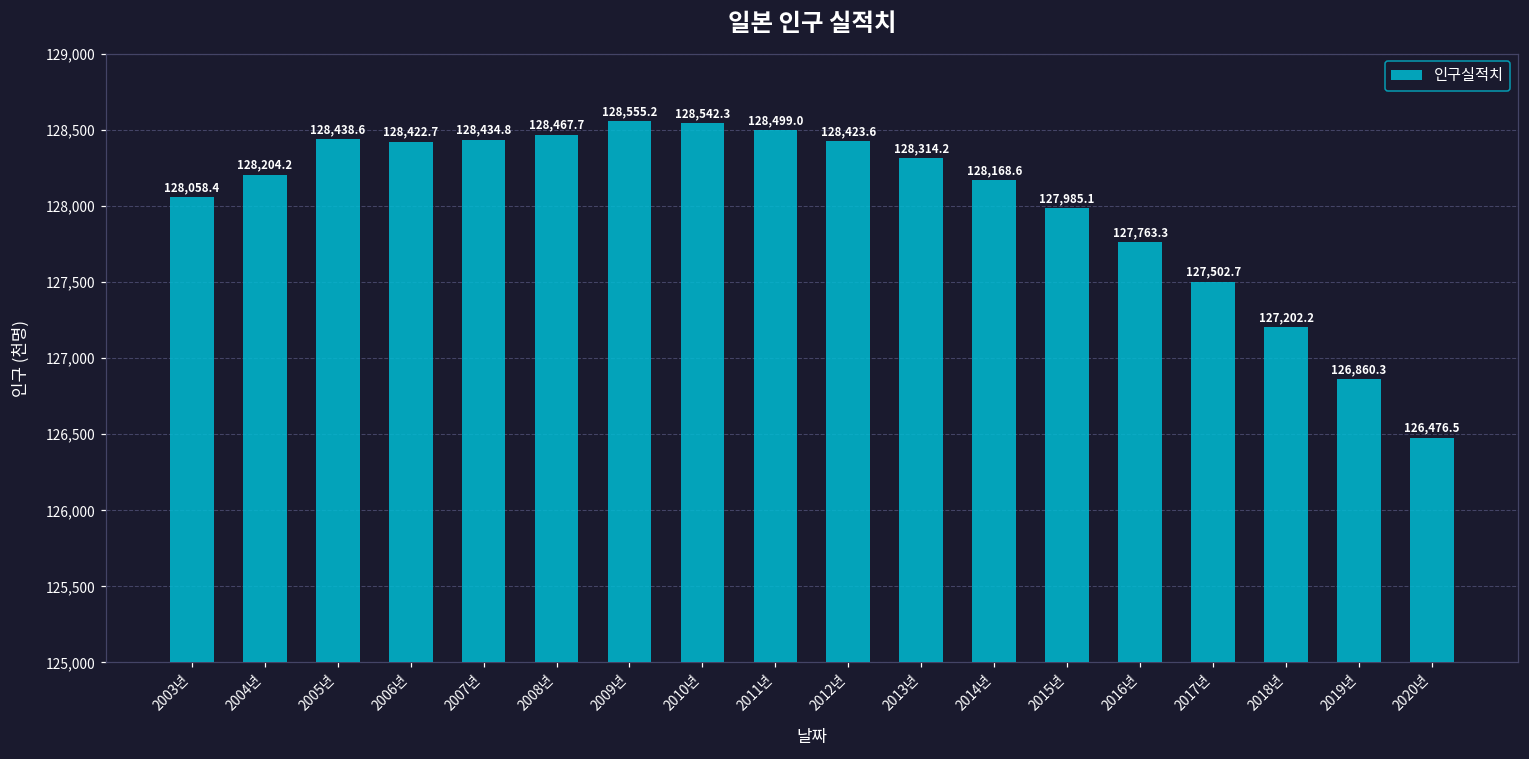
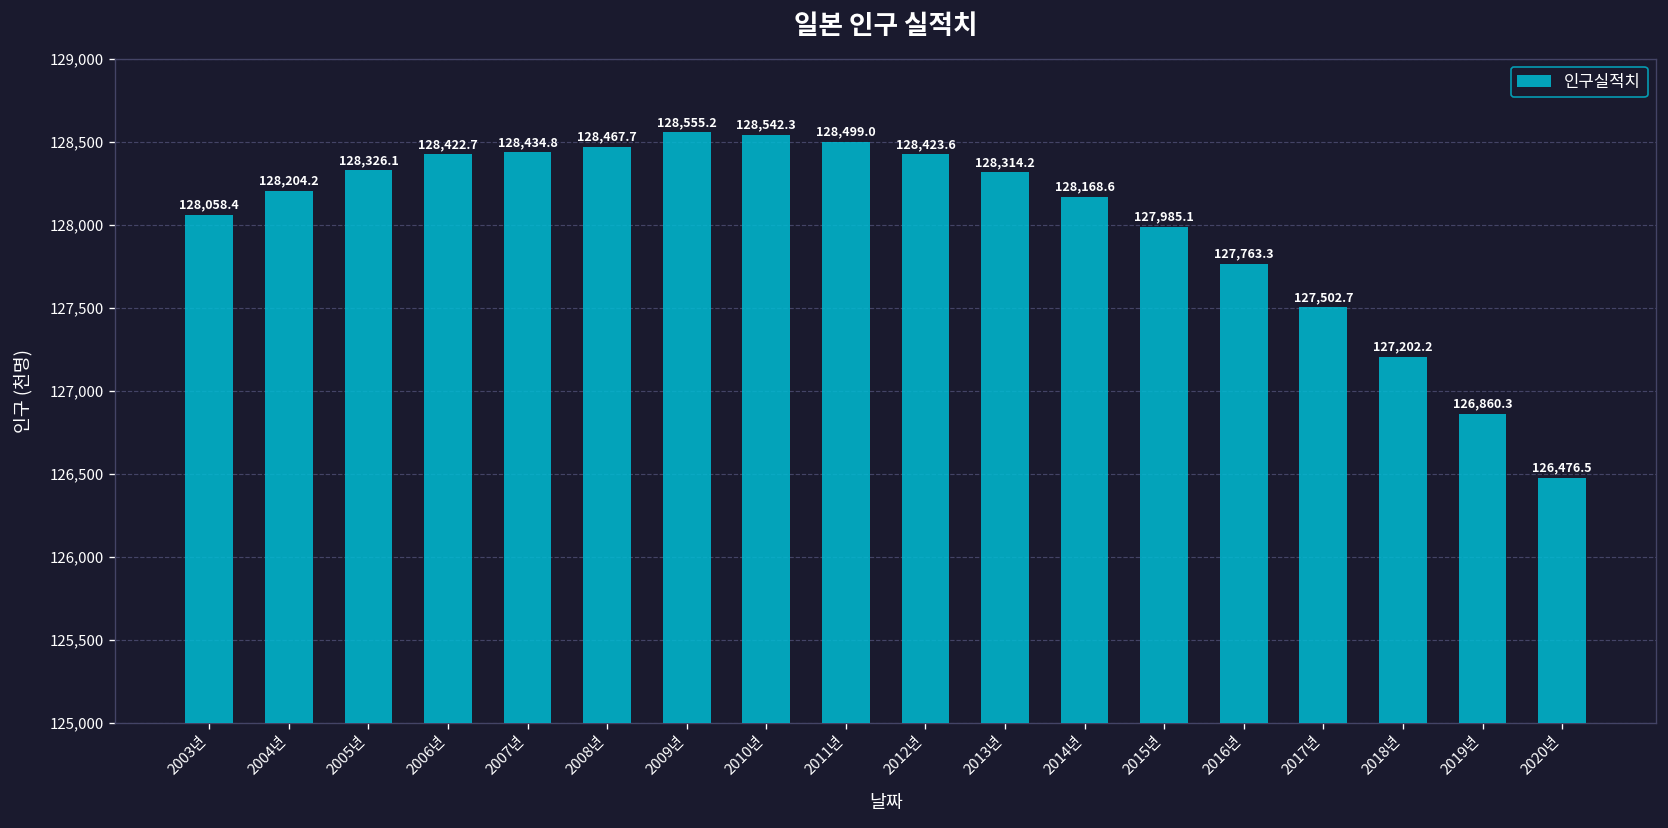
2005년: 128,438.6 -> 128,326.1
